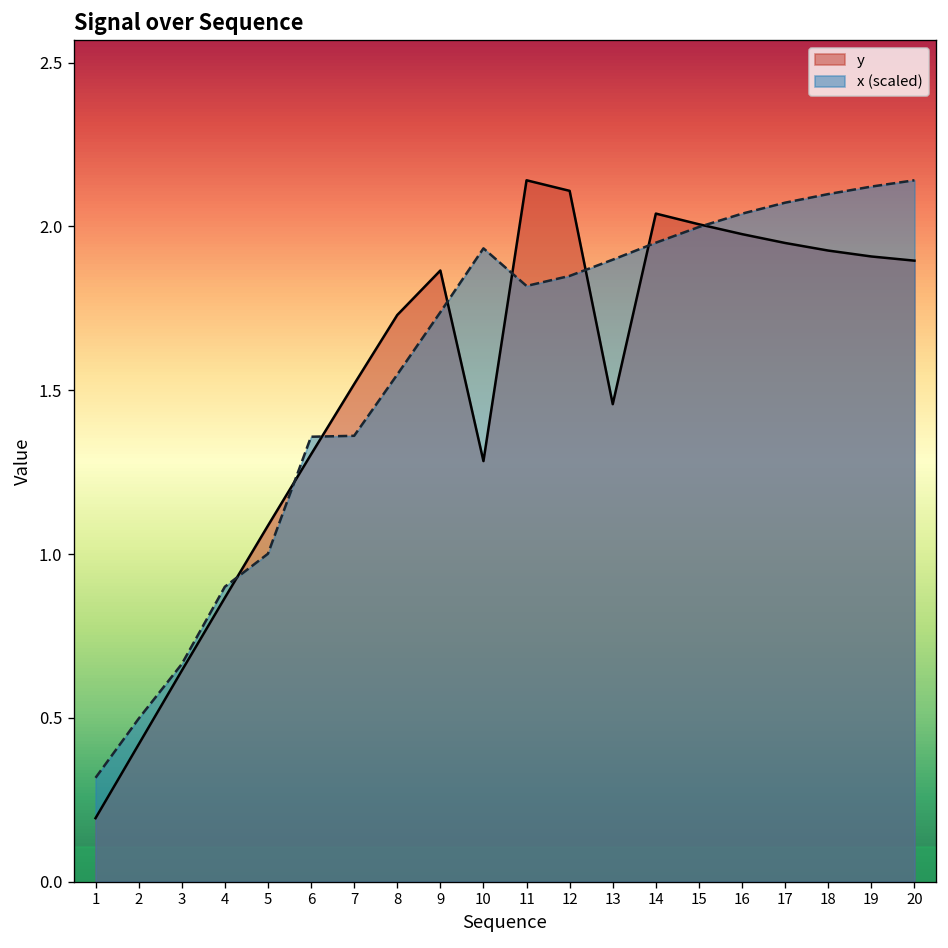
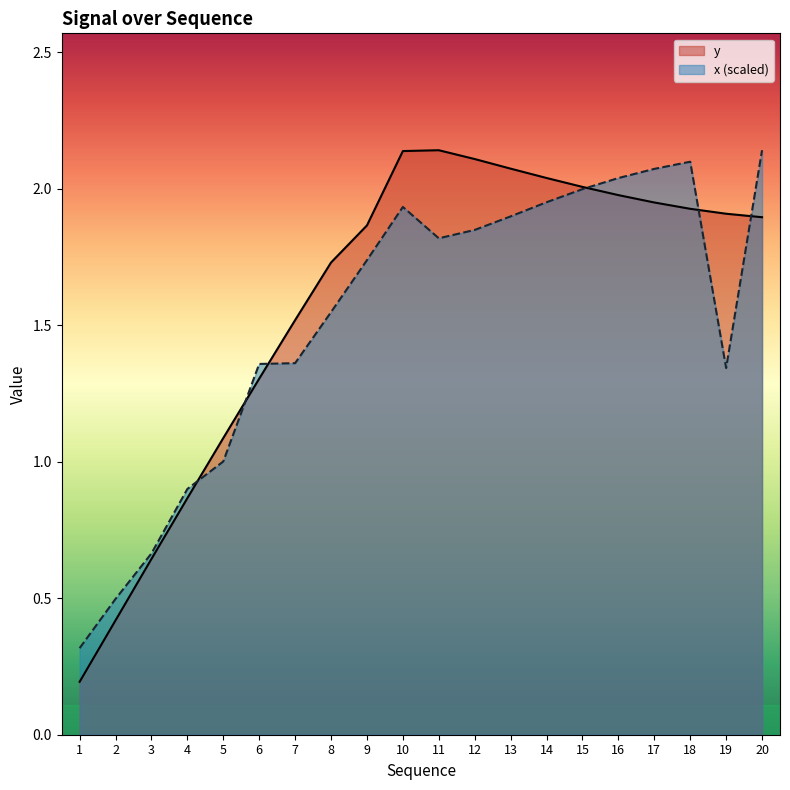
y, 10: 1.28 -> 2.14
y, 13: 1.46 -> 2.07
x (scaled), 19: 2.12 -> 1.34
